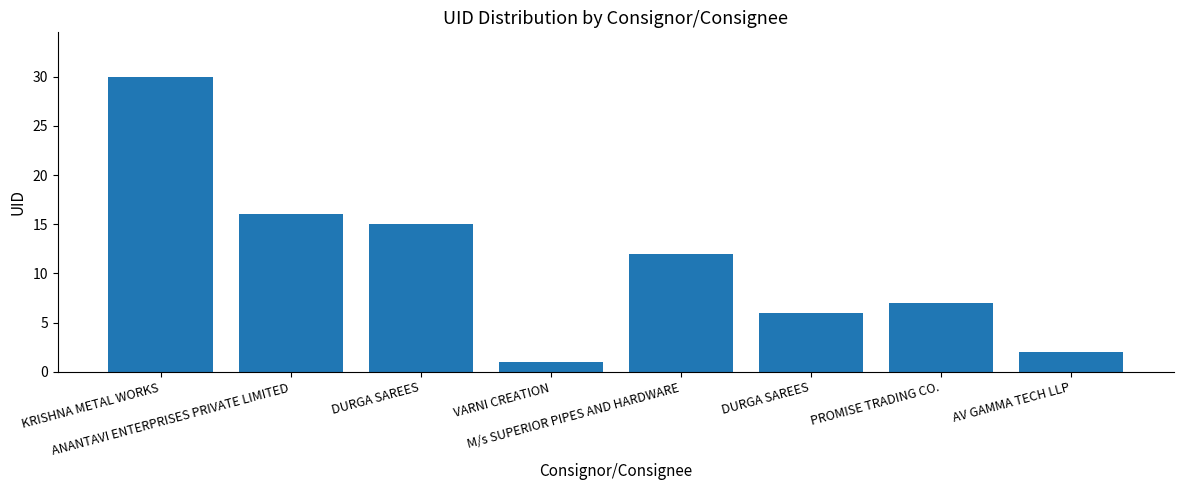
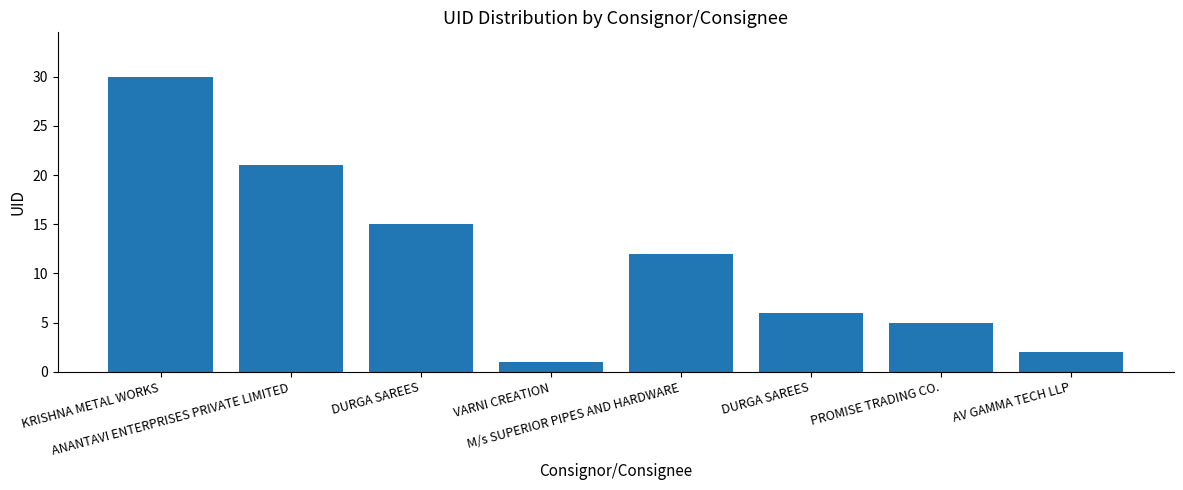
ANANTAVI ENTERPRISES PRIVATE LIMITED: 16 -> 21
PROMISE TRADING CO.: 7 -> 5
